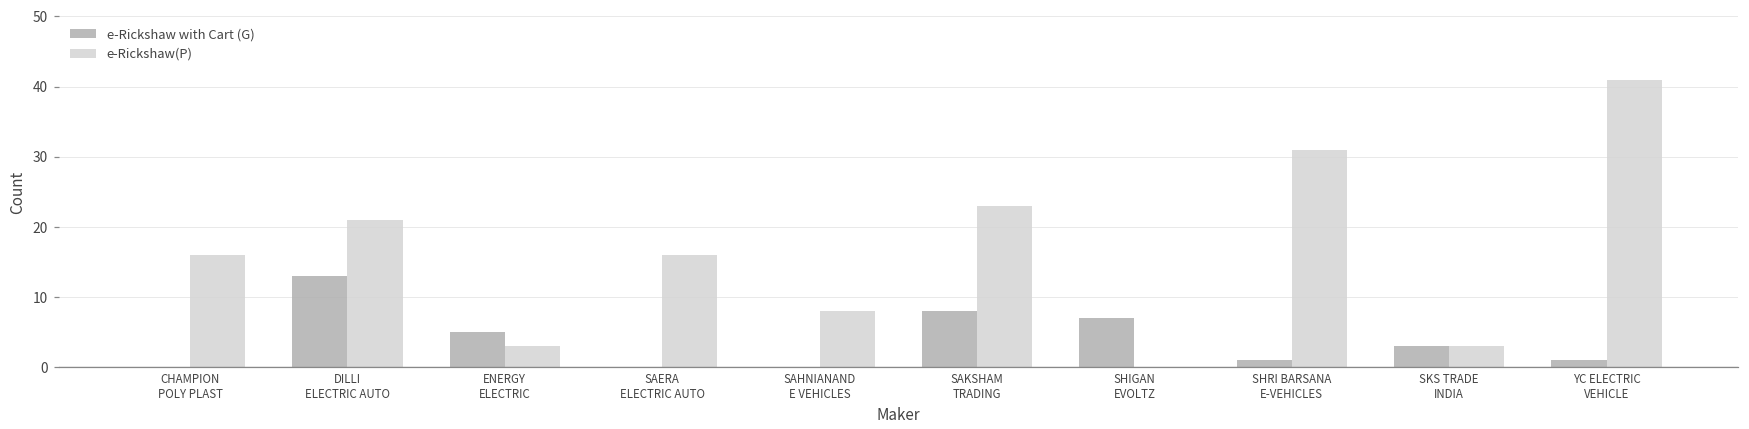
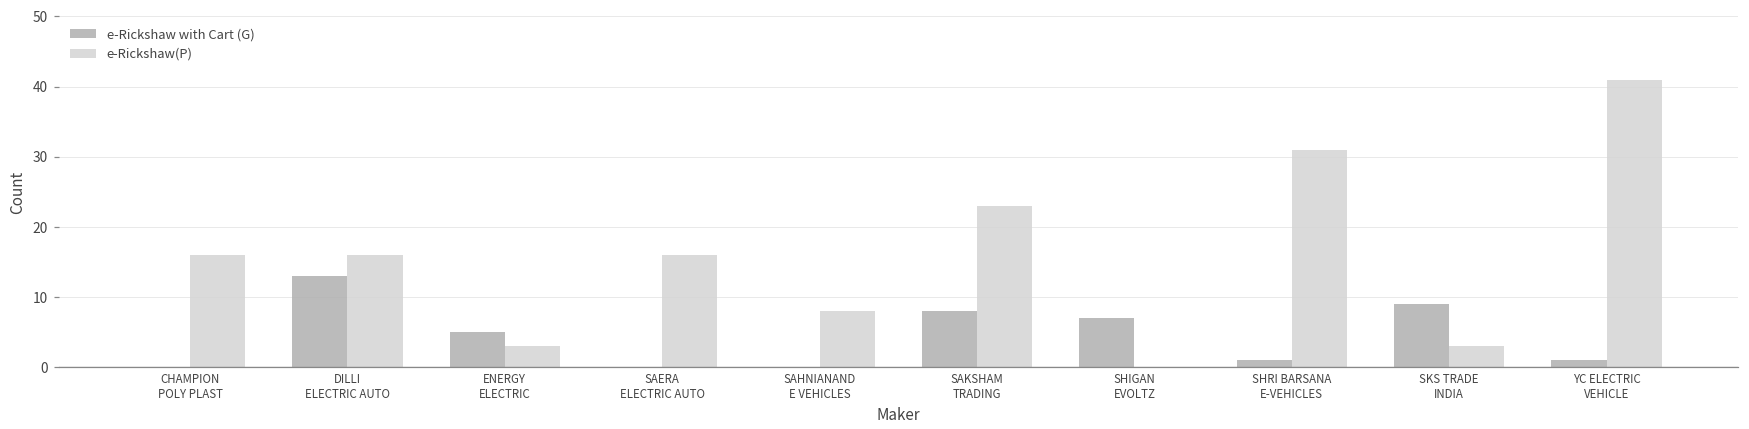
e-Rickshaw(P), DILLI ELECTRIC AUTO: 21 -> 16
e-Rickshaw with Cart (G), SKS TRADE INDIA: 3 -> 9
